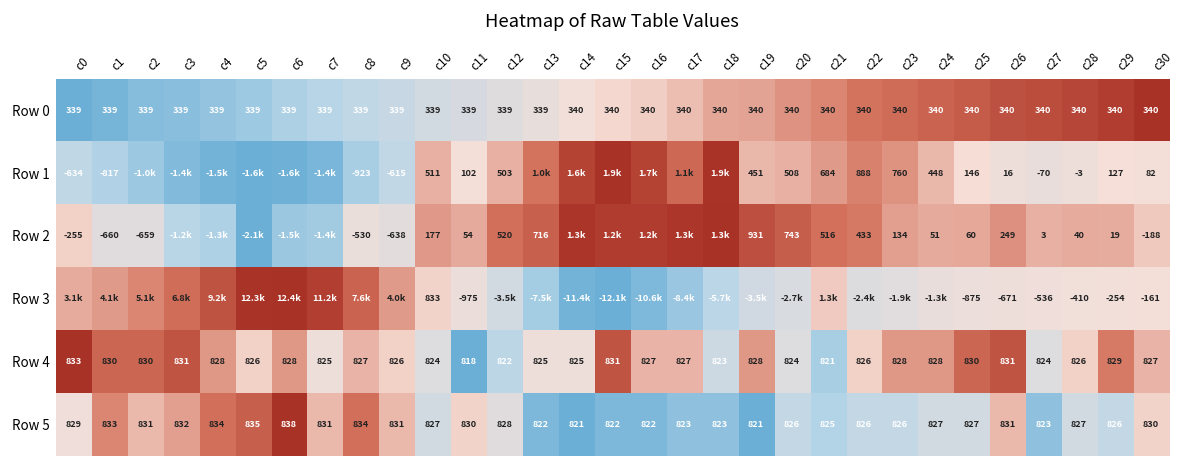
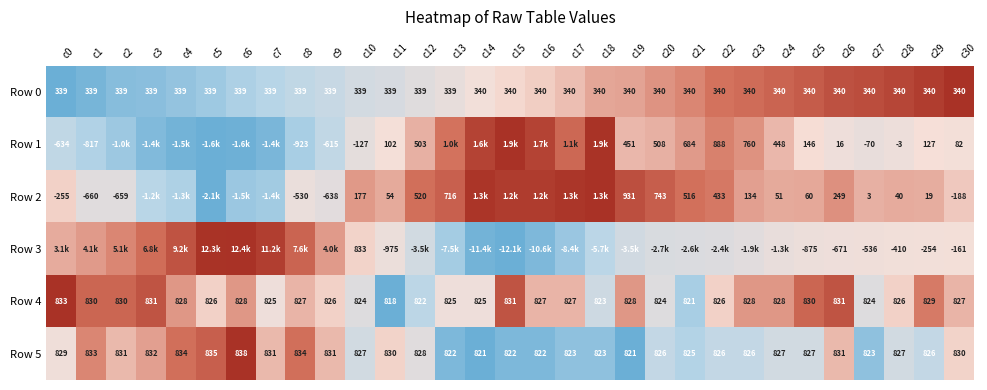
Row 1, c10: 511 -> -127
Row 3, c21: 1.3k -> -2.6k
